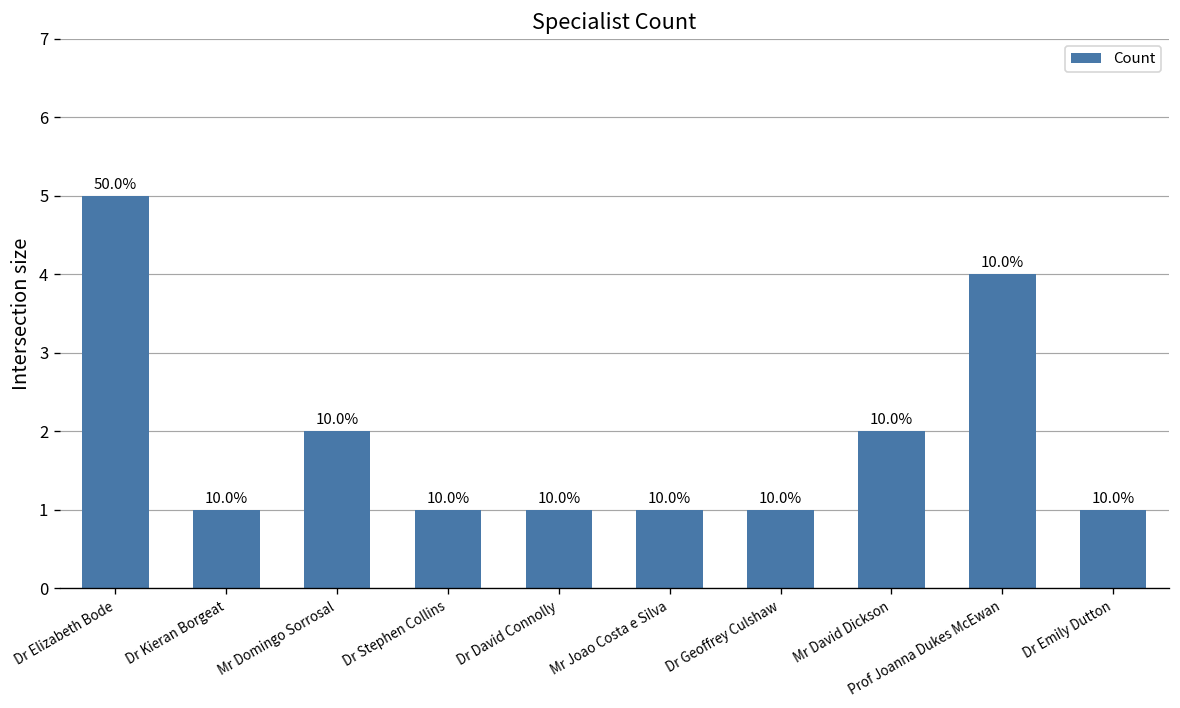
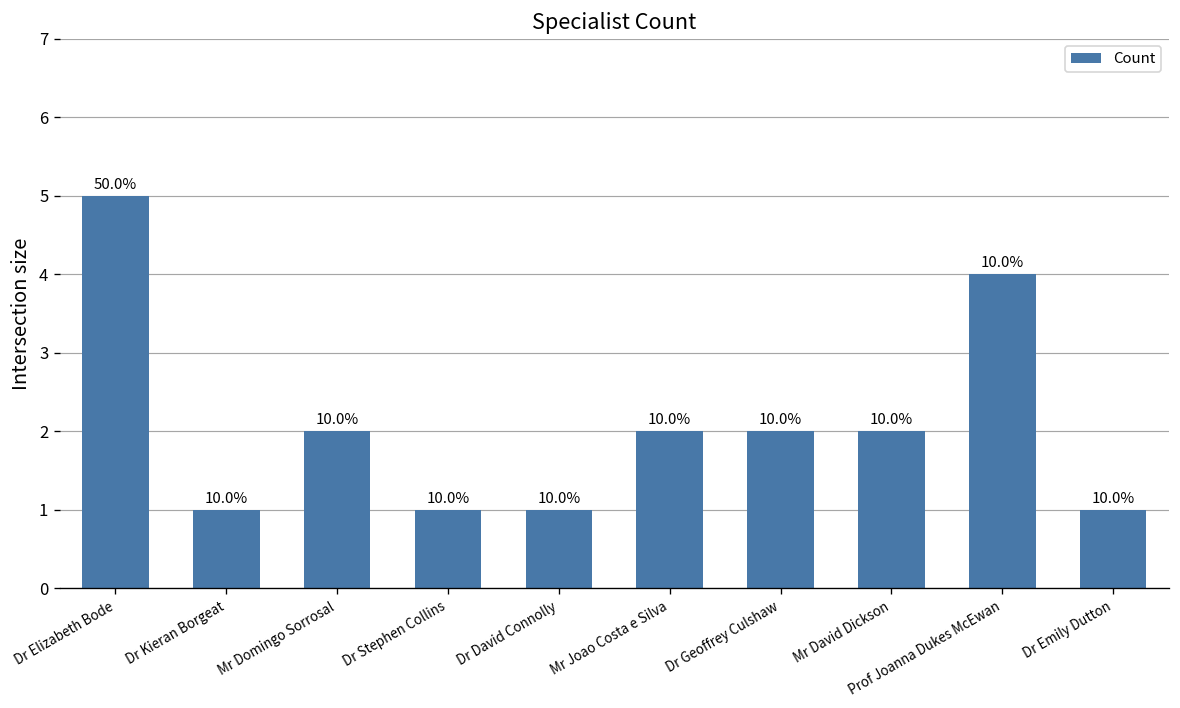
Mr Joao Costa e Silva: 1 -> 2
Dr Geoffrey Culshaw: 1 -> 2
